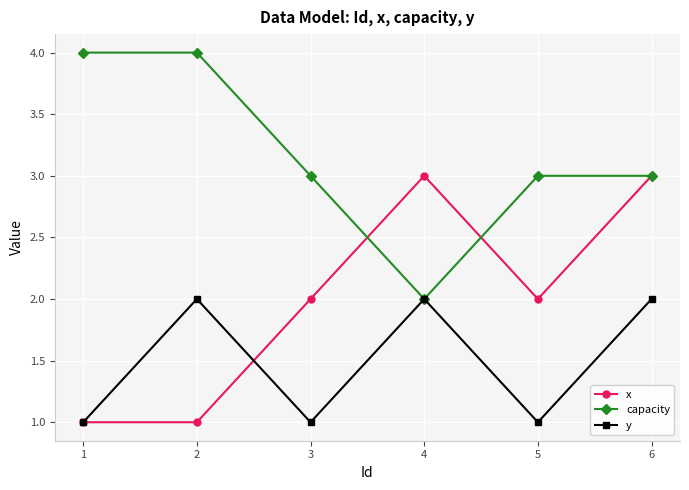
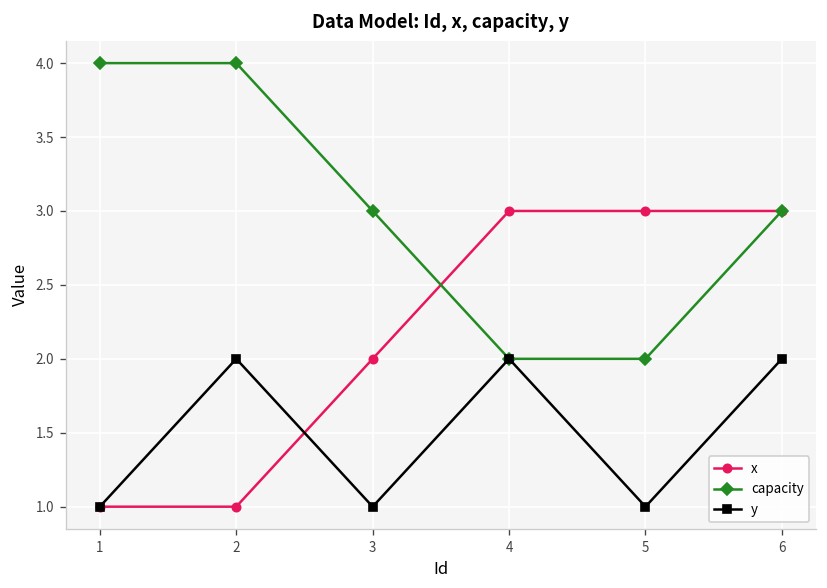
x, 5: 2 -> 3
capacity, 5: 3 -> 2
